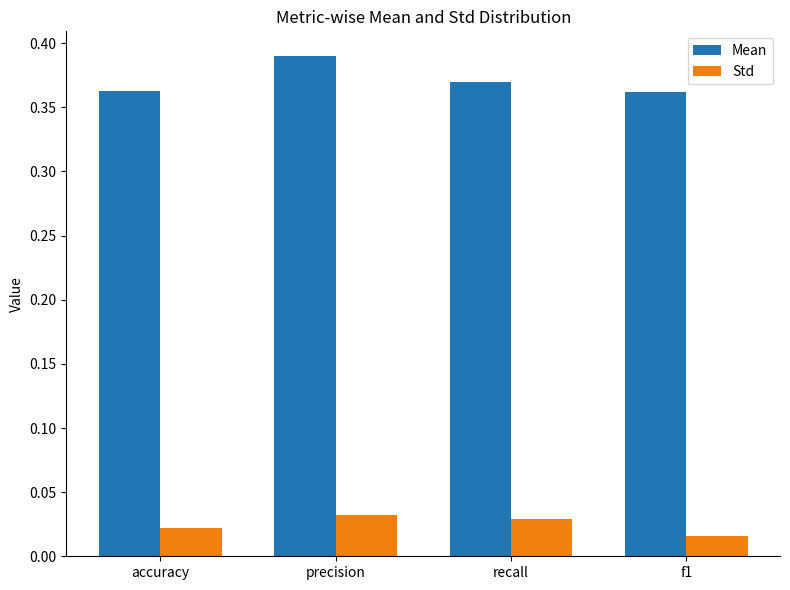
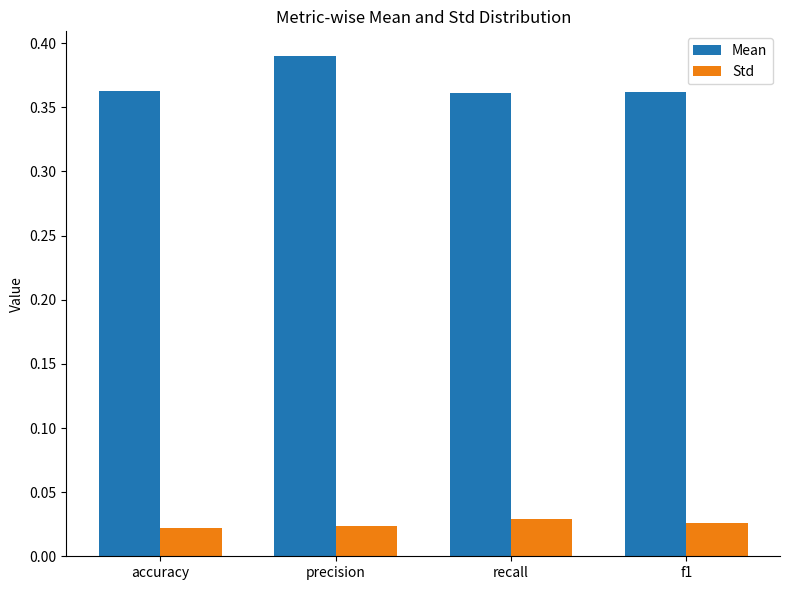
Std, precision: 0.032 -> 0.024
Mean, recall: 0.370 -> 0.361
Std, f1: 0.016 -> 0.026
